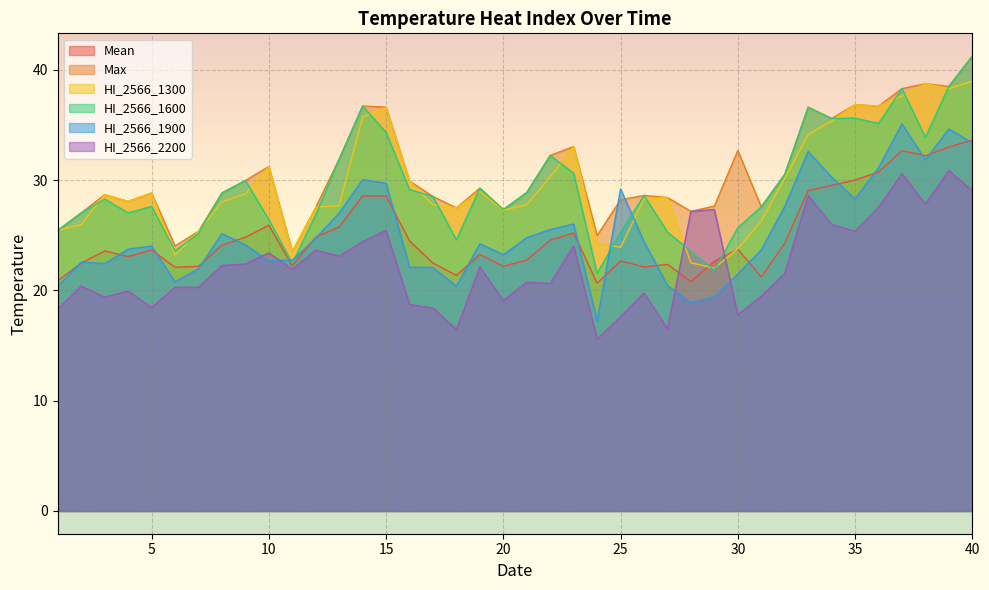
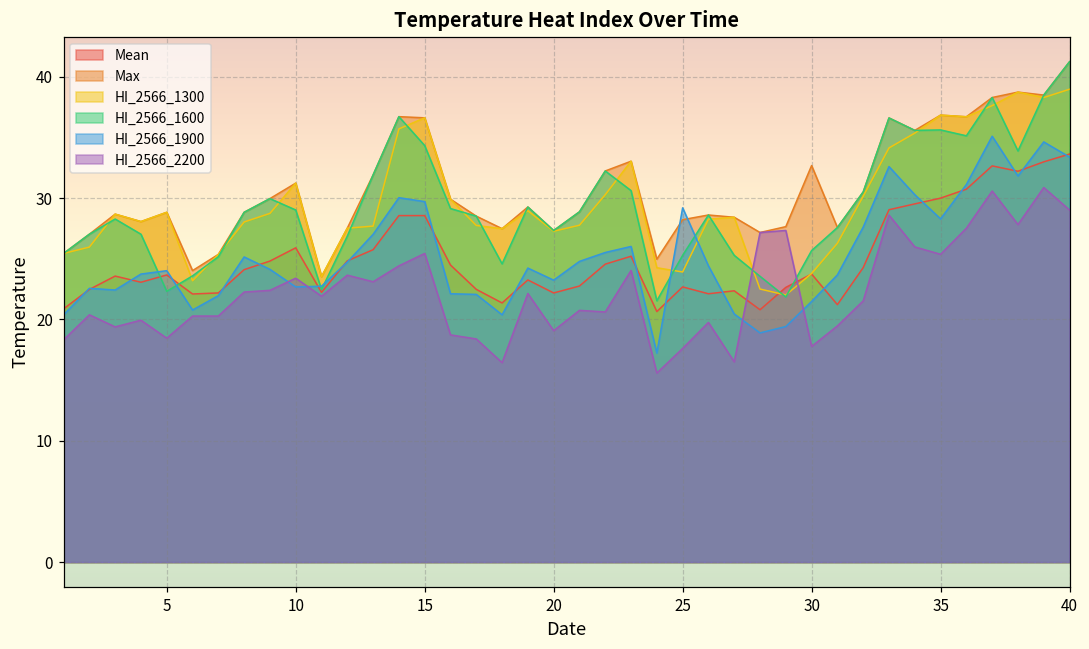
HI_2566_1600, 5: 27.6 -> 22.3
HI_2566_1600, 10: 26.4 -> 29.0
